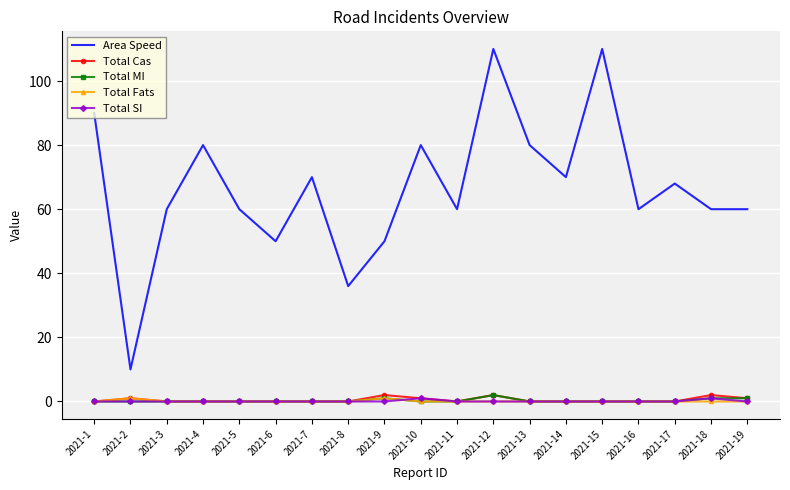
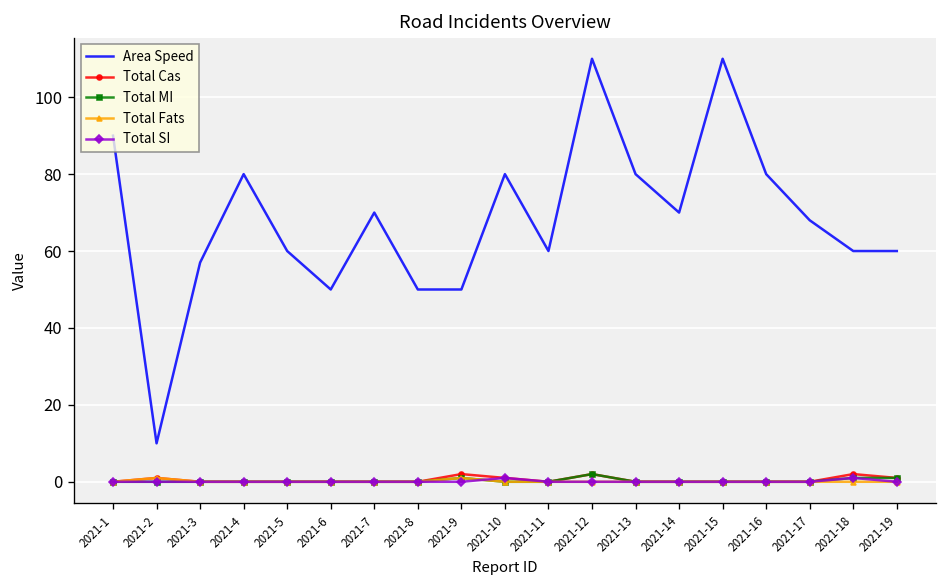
Area Speed, 2021-3: 60 -> 57
Area Speed, 2021-8: 36 -> 50
Area Speed, 2021-16: 60 -> 80
